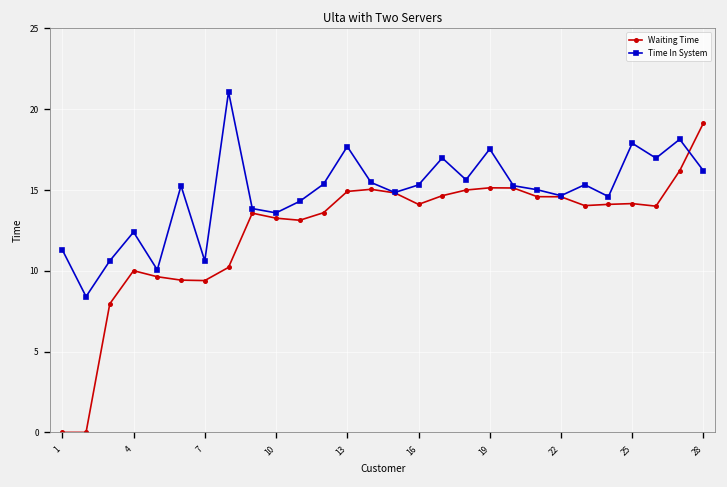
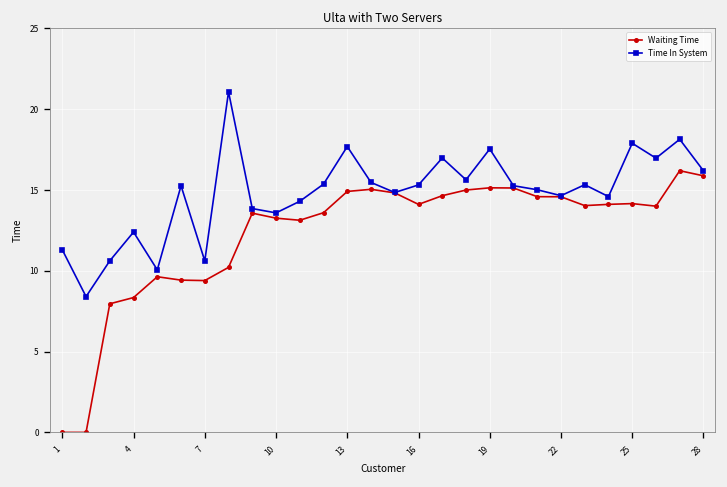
Waiting Time, 4: 10.0 -> 8.3
Waiting Time, 28: 19.1 -> 15.9
